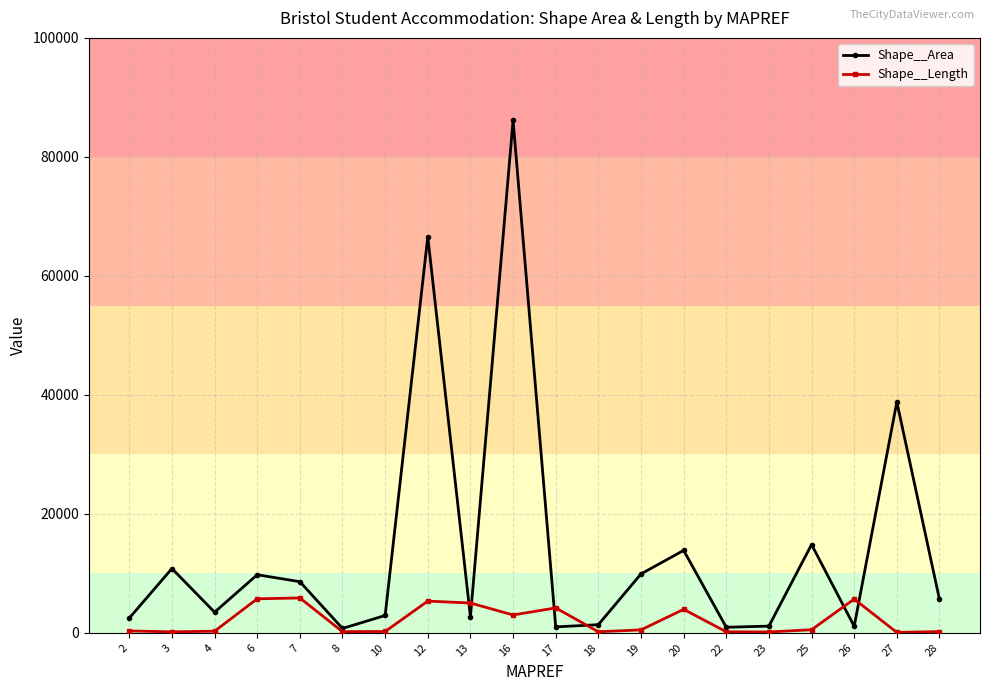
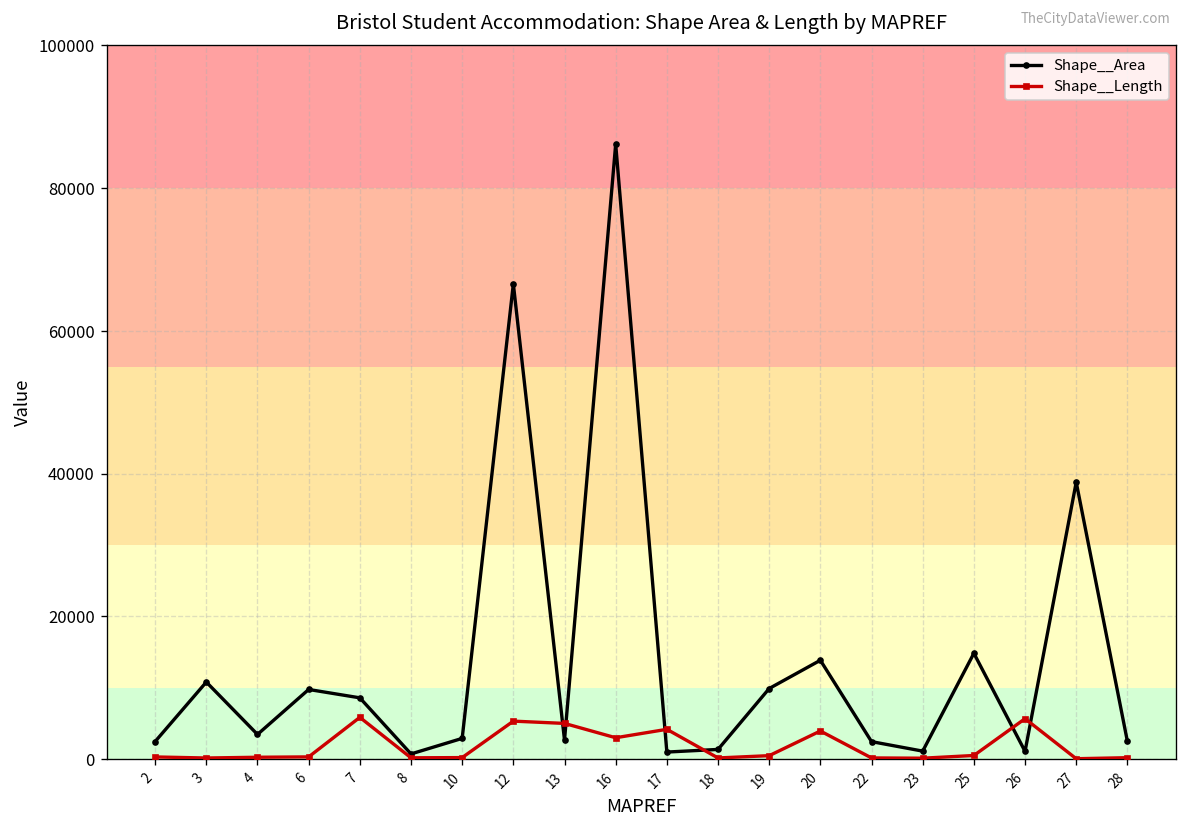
Shape__Length, 6: 6000 -> 0
Shape__Area, 22: 1000 -> 2000
Shape__Area, 28: 6000 -> 3000
